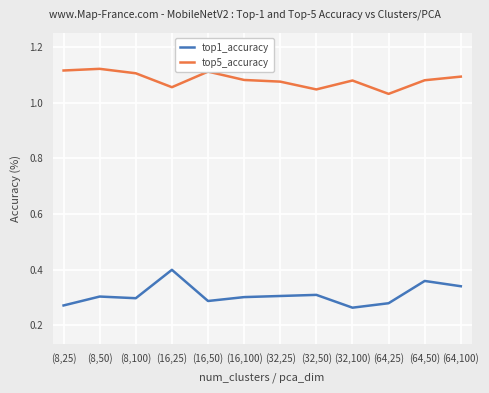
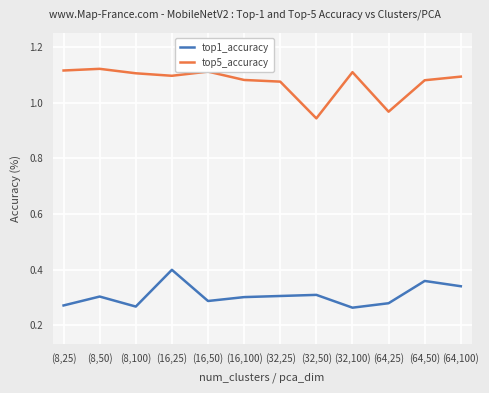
top1_accuracy, (8,100): 0.30 -> 0.27
top5_accuracy, (16,25): 1.06 -> 1.10
top5_accuracy, (32,50): 1.05 -> 0.94
top5_accuracy, (32,100): 1.08 -> 1.11
top5_accuracy, (64,25): 1.03 -> 0.97
